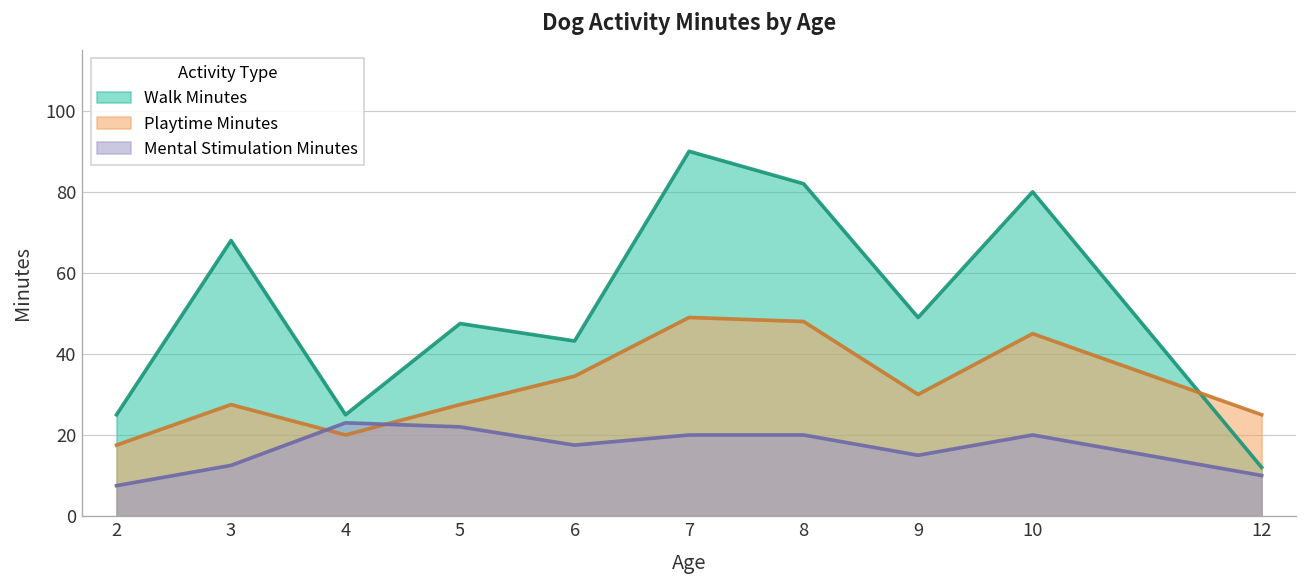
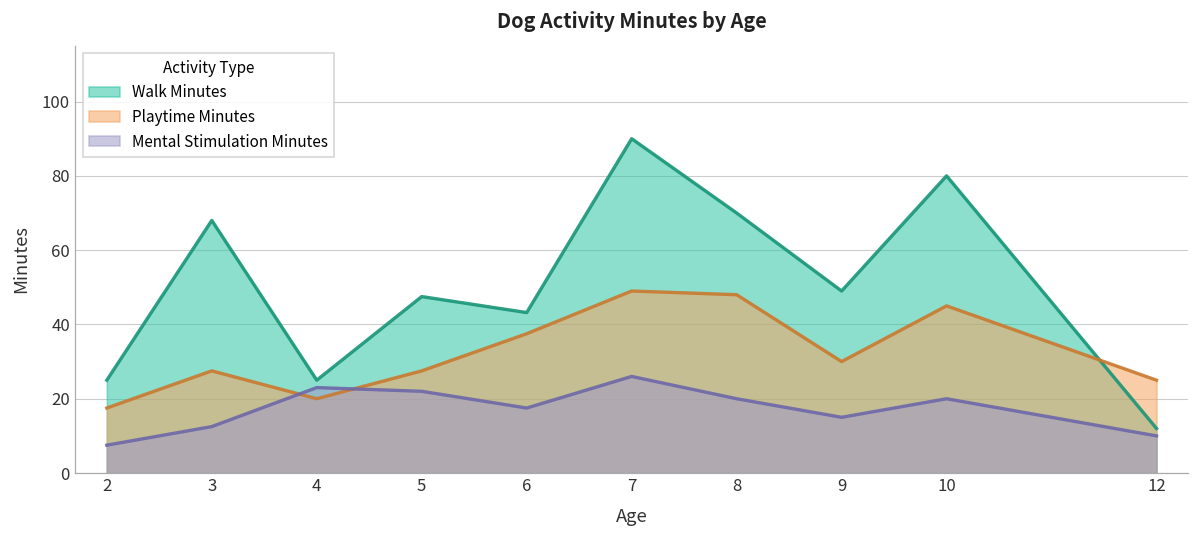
Playtime Minutes, 6: 35 -> 38
Mental Stimulation Minutes, 7: 20 -> 26
Walk Minutes, 8: 82 -> 70
